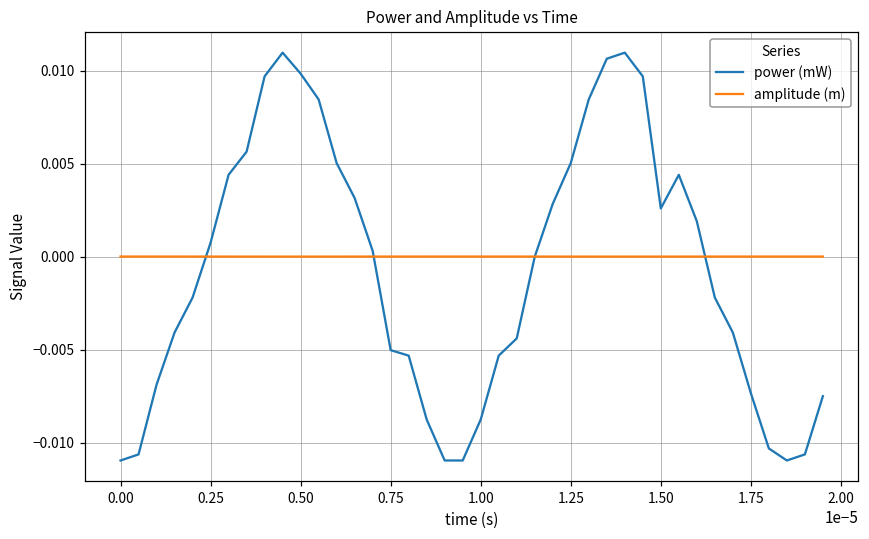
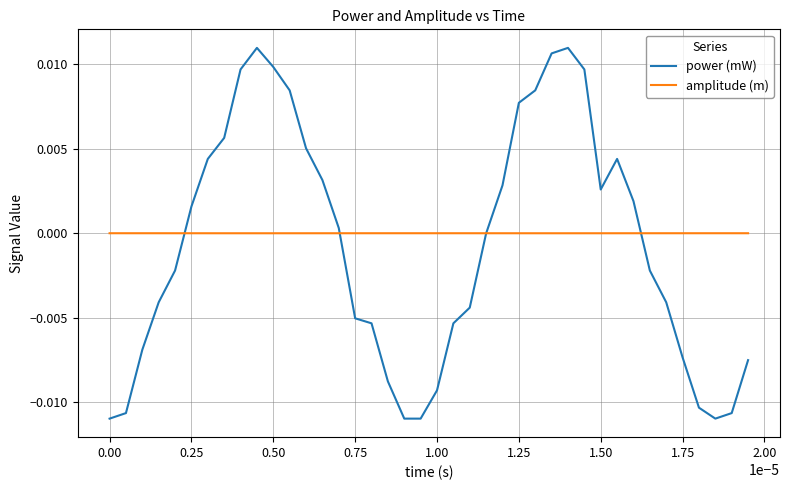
power (mW), 0.25: 0.0007 -> 0.0016
power (mW), 1.00: -0.0088 -> -0.0093
power (mW), 1.25: 0.0050 -> 0.0077
